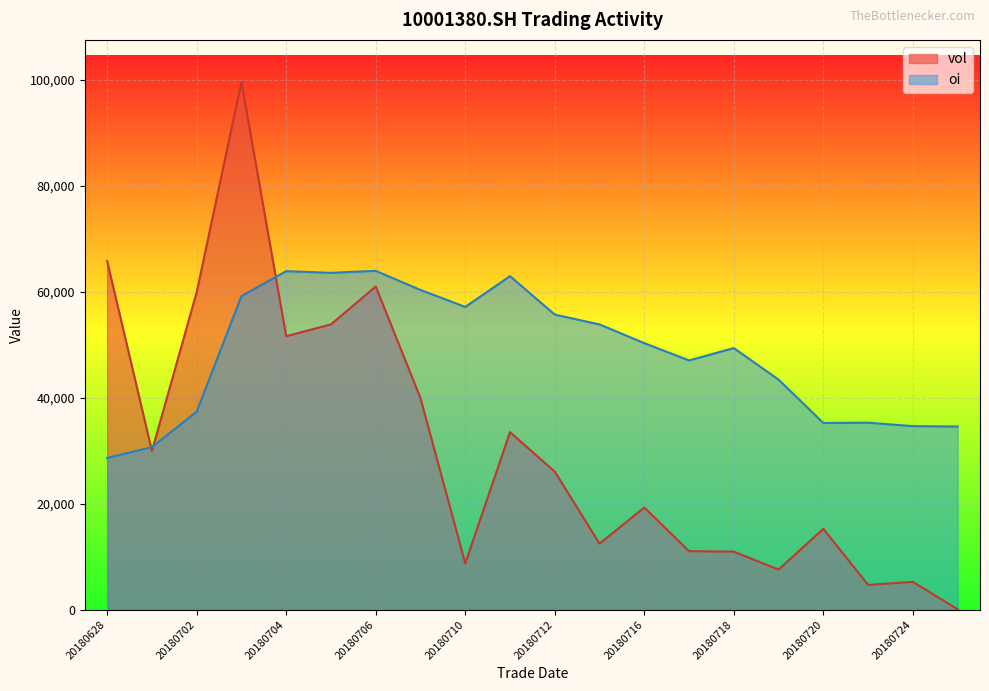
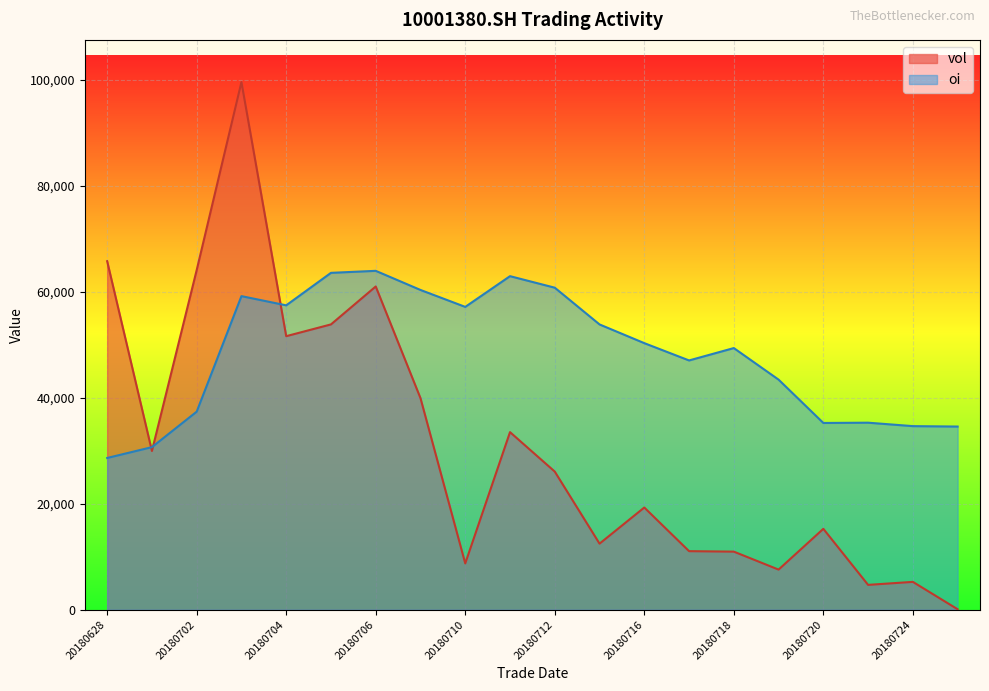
vol, 20180702: 60,000 -> 64,000
oi, 20180704: 64,000 -> 57,000
oi, 20180712: 56,000 -> 61,000
